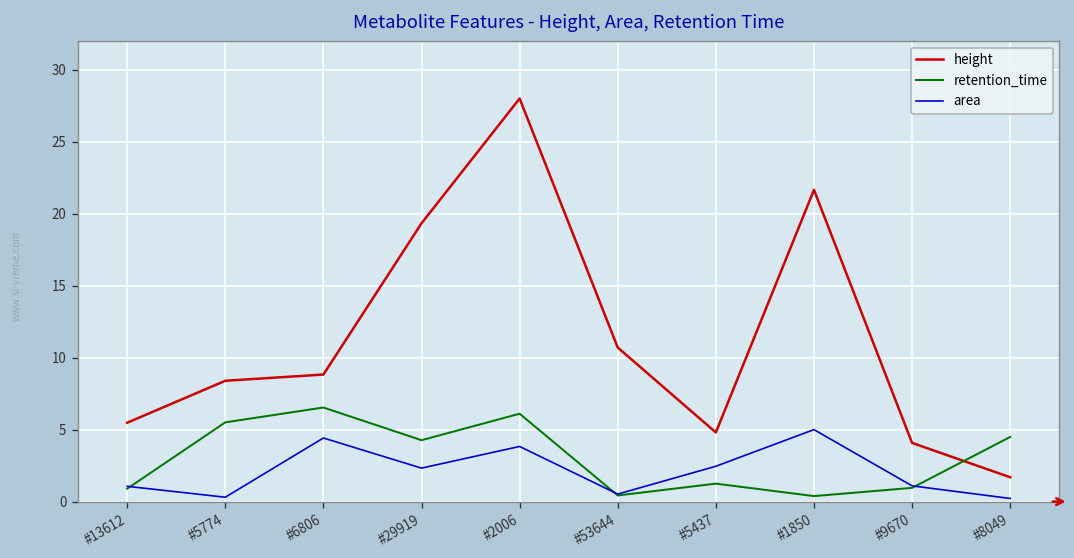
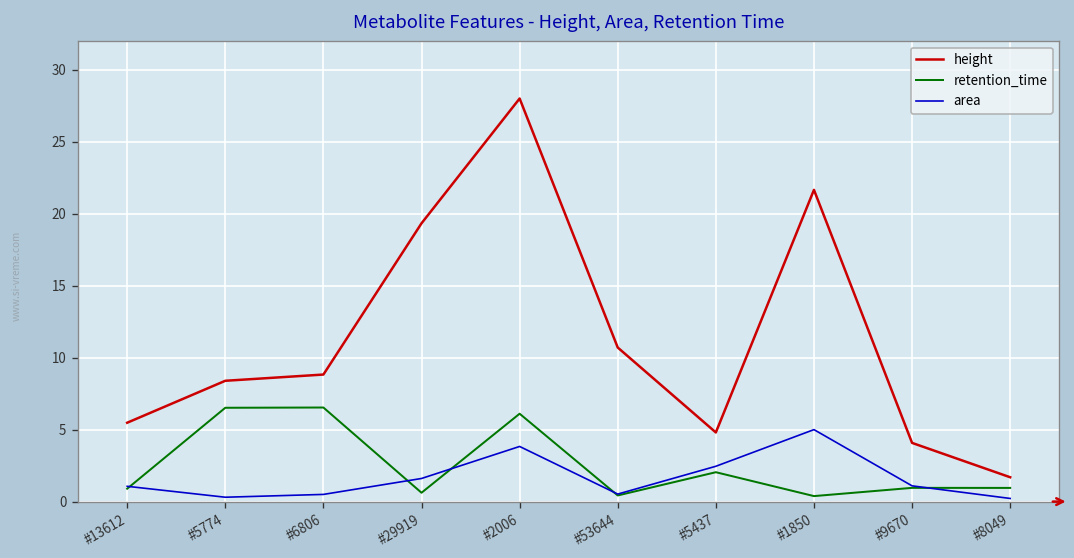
retention_time, #5774: 5.5 -> 6.5
area, #6806: 4.4 -> 0.5
retention_time, #29919: 4.3 -> 0.6
area, #29919: 2.3 -> 1.6
retention_time, #5437: 1.2 -> 2.0
retention_time, #8049: 4.5 -> 1.0
